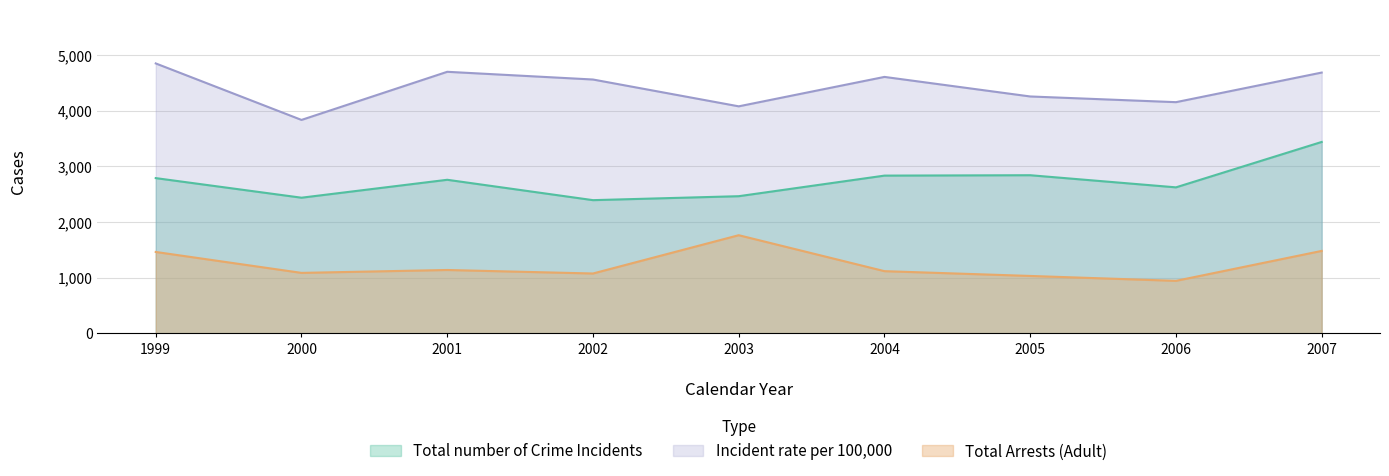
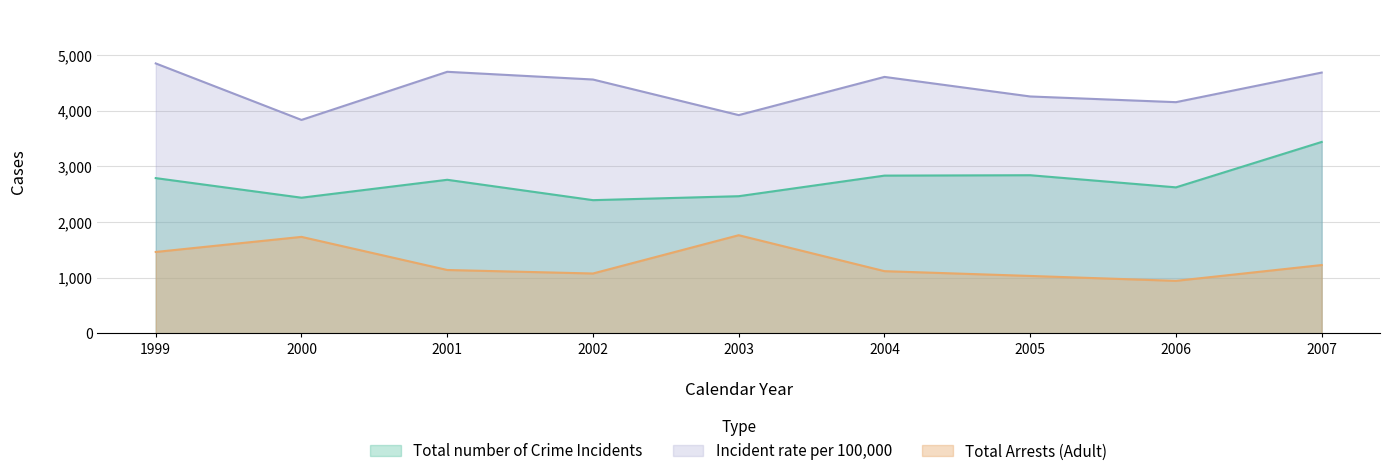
Total Arrests (Adult), 2000: 1,100 -> 1,700
Incident rate per 100,000, 2003: 4,100 -> 3,900
Total Arrests (Adult), 2007: 1,500 -> 1,200
